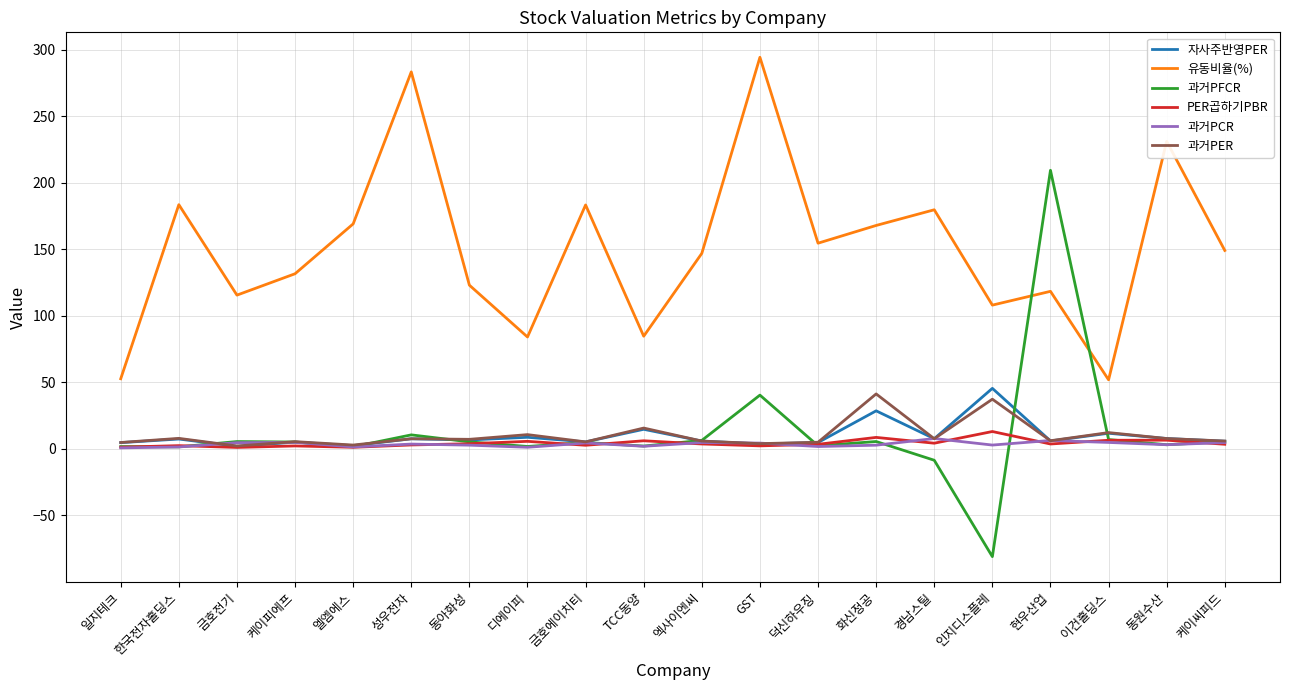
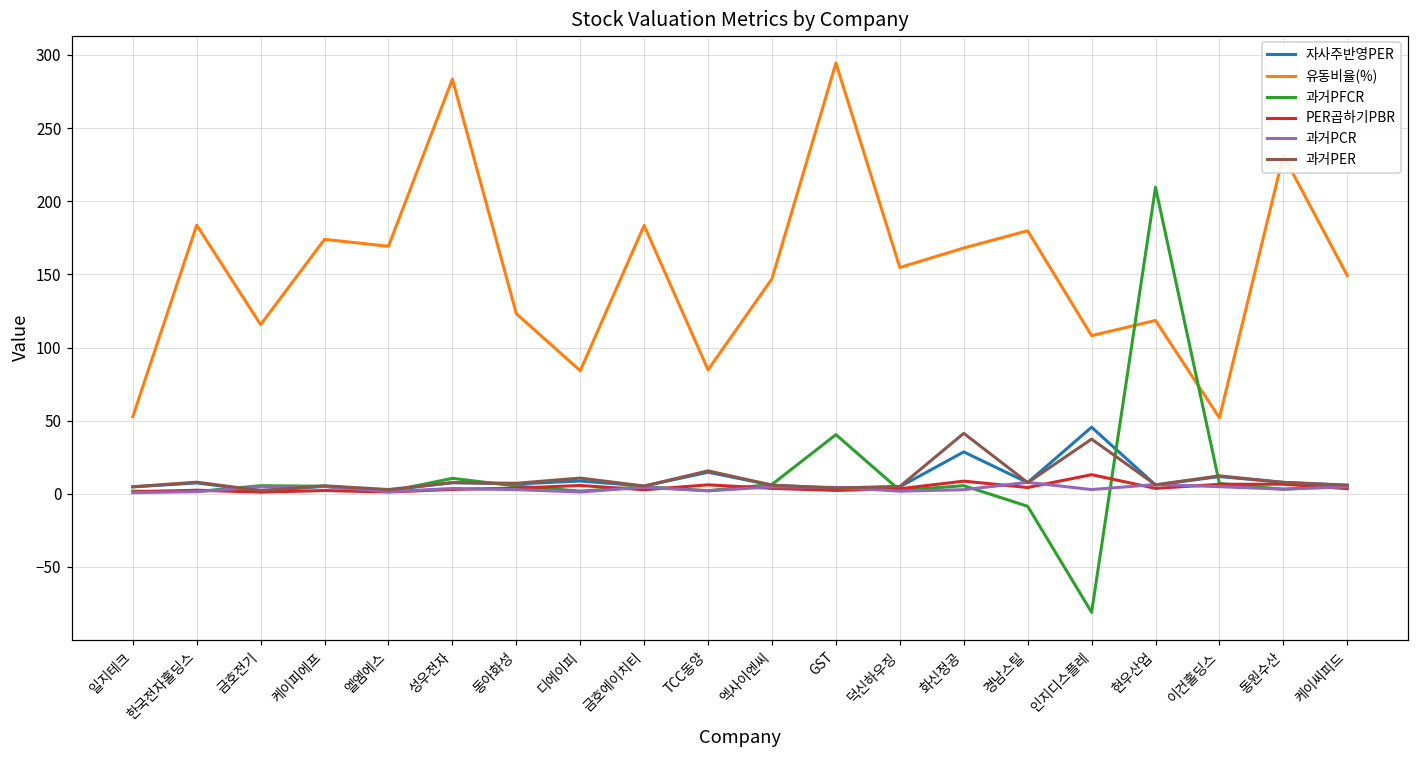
유동비율(%), 케이피에프: 132 -> 174
